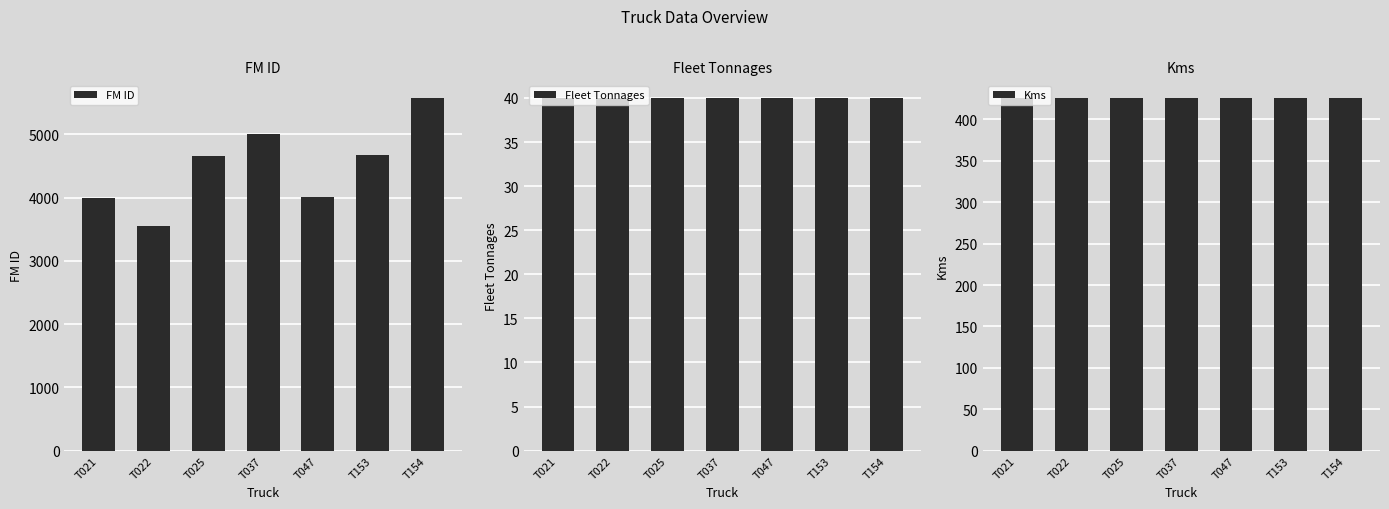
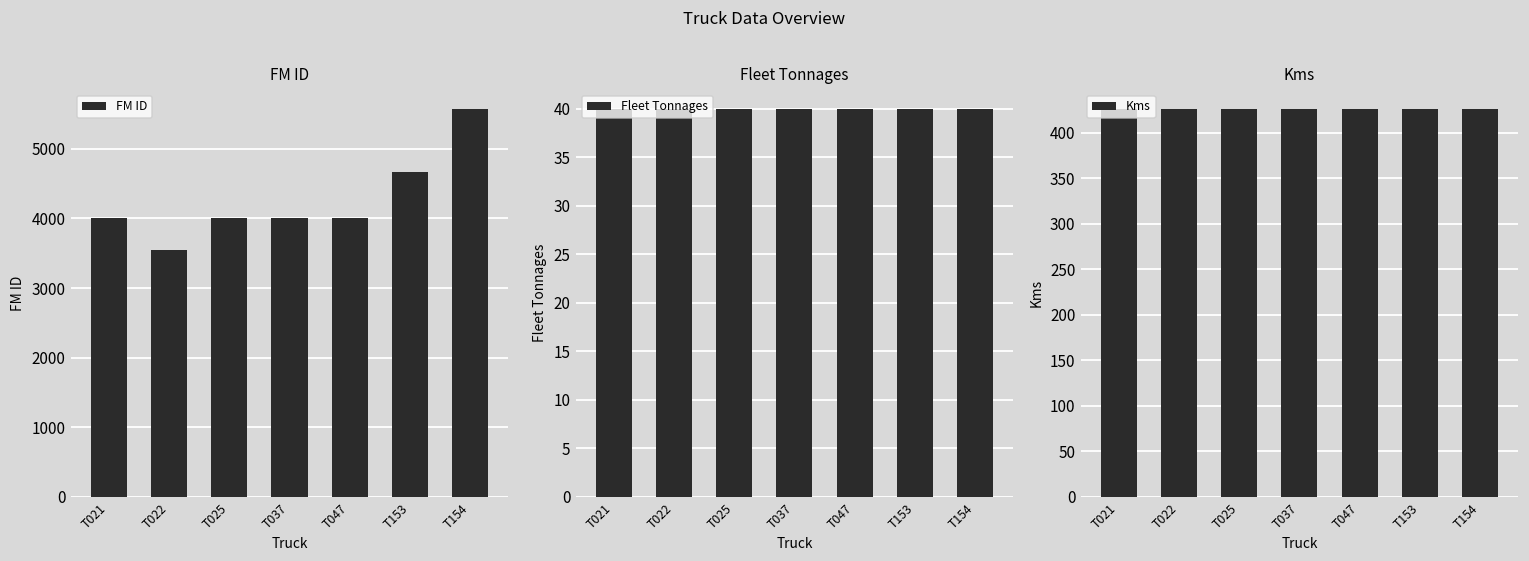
FM ID, T025: 4700 -> 4000
FM ID, T037: 5000 -> 4000
